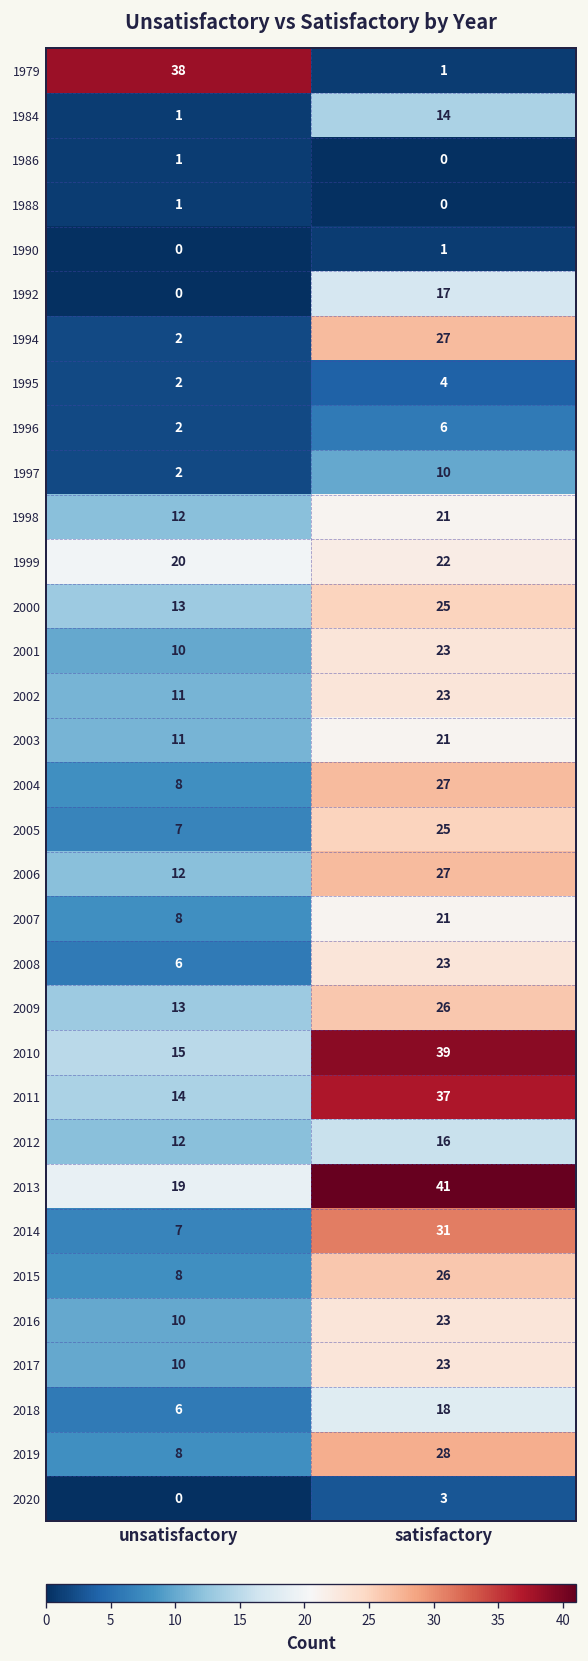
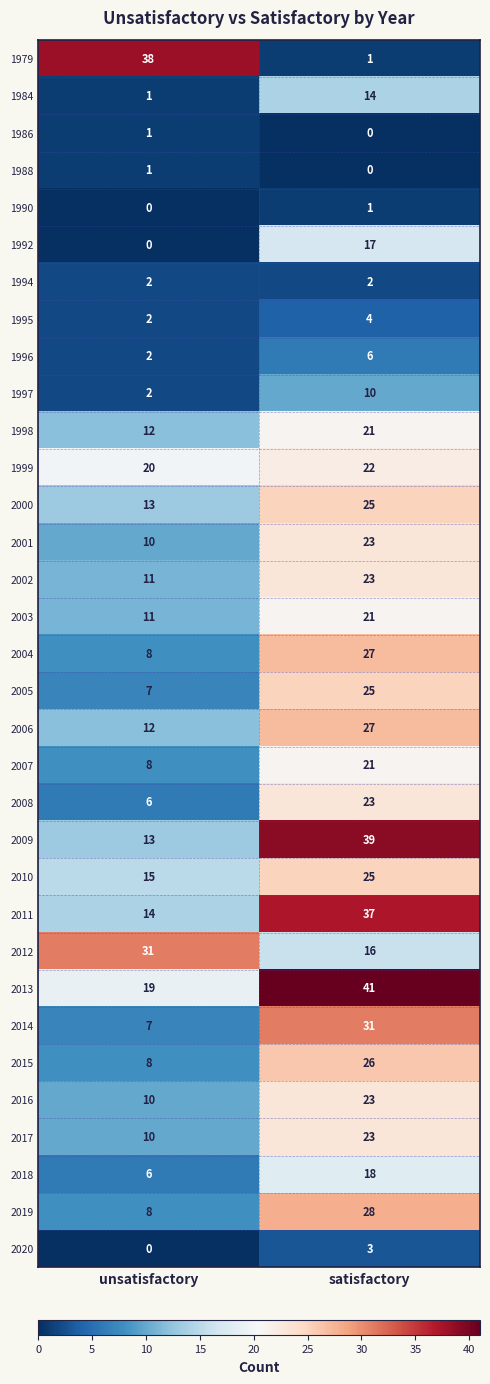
1994, satisfactory: 27 -> 2
2009, satisfactory: 26 -> 39
2010, satisfactory: 39 -> 25
2012, unsatisfactory: 12 -> 31
